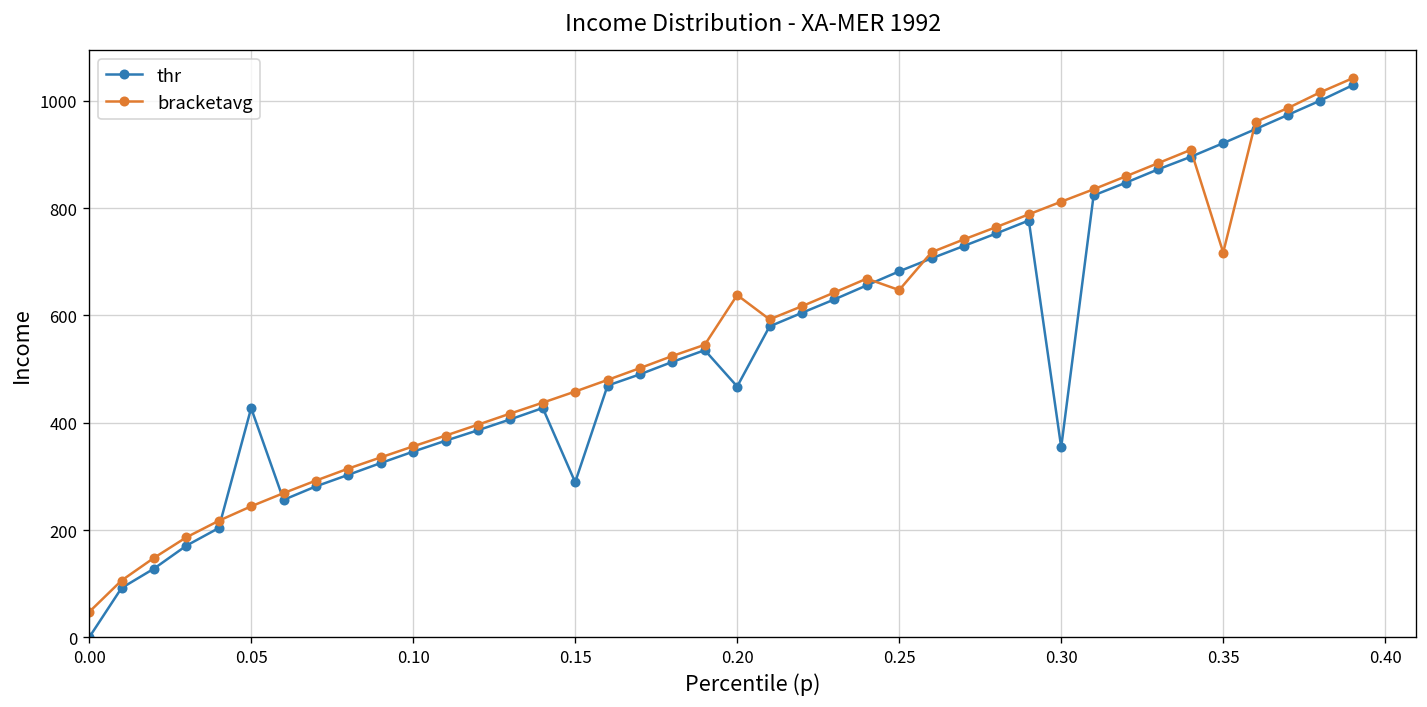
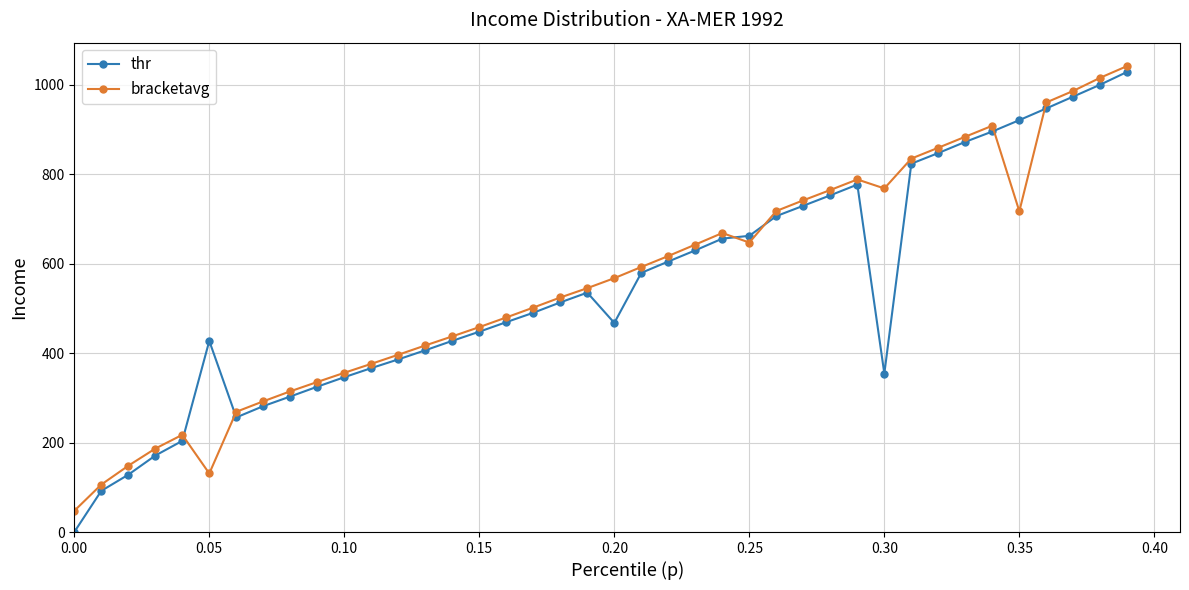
bracketavg, 0.05: 240 -> 130
thr, 0.15: 290 -> 450
bracketavg, 0.20: 640 -> 570
thr, 0.25: 680 -> 660
bracketavg, 0.30: 810 -> 770
